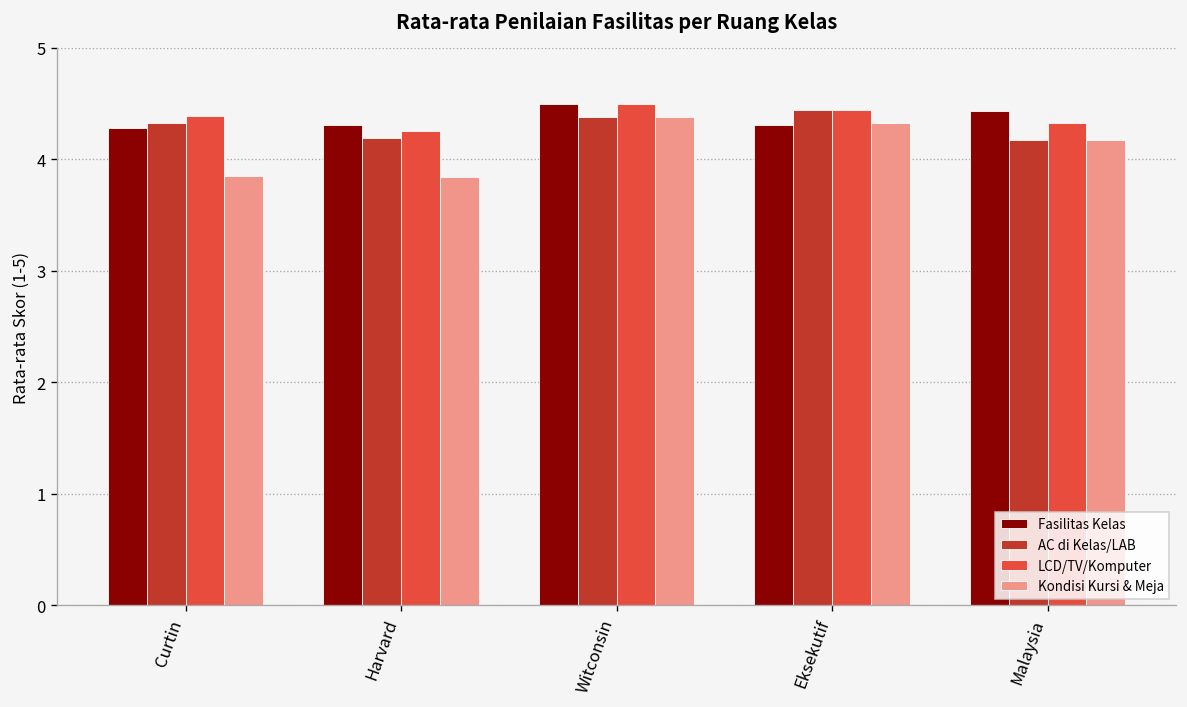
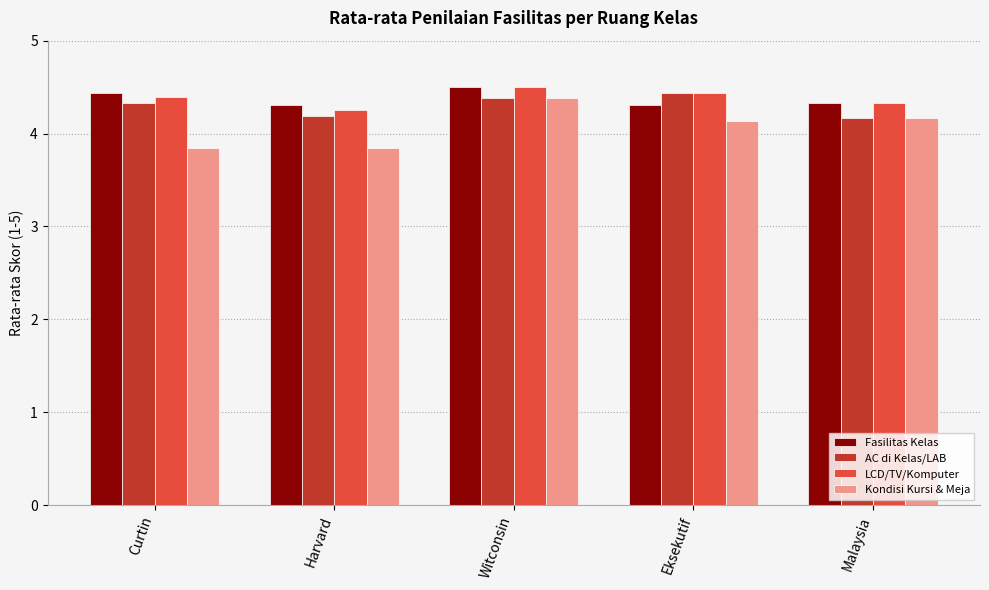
Fasilitas Kelas, Curtin: 4.3 -> 4.4
Kondisi Kursi & Meja, Eksekutif: 4.3 -> 4.1
Fasilitas Kelas, Malaysia: 4.4 -> 4.3
